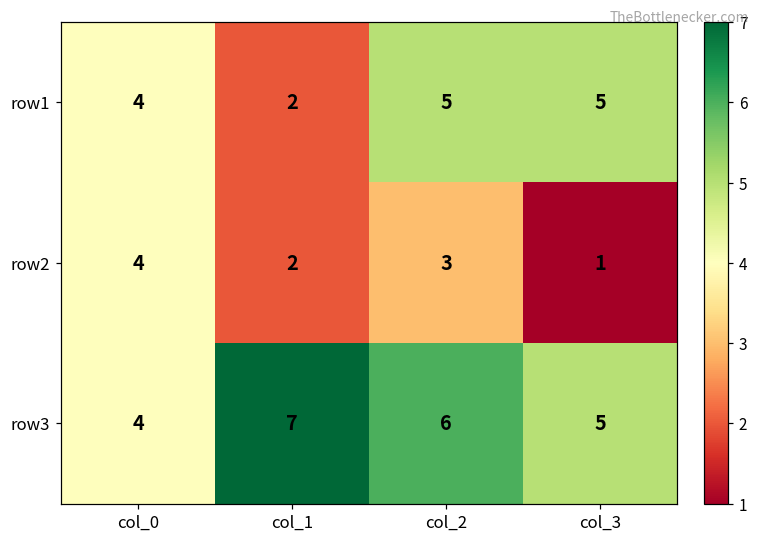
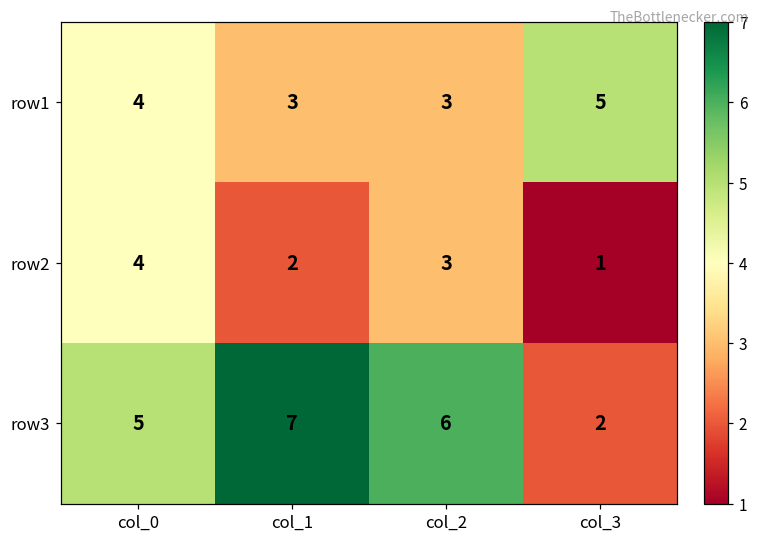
row1, col_1: 2 -> 3
row1, col_2: 5 -> 3
row3, col_0: 4 -> 5
row3, col_3: 5 -> 2
